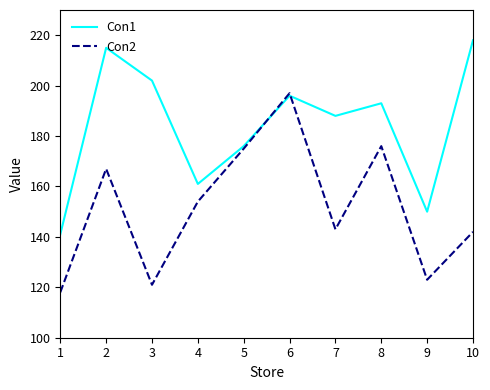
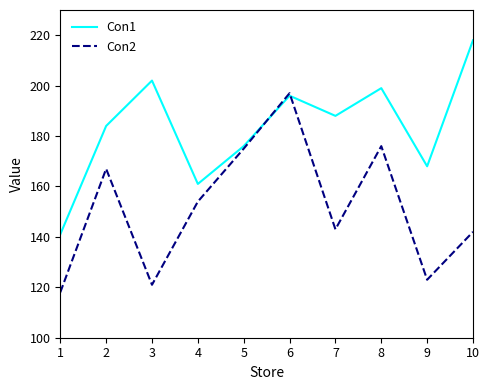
Con1, 2: 215 -> 184
Con1, 8: 193 -> 199
Con1, 9: 150 -> 168
